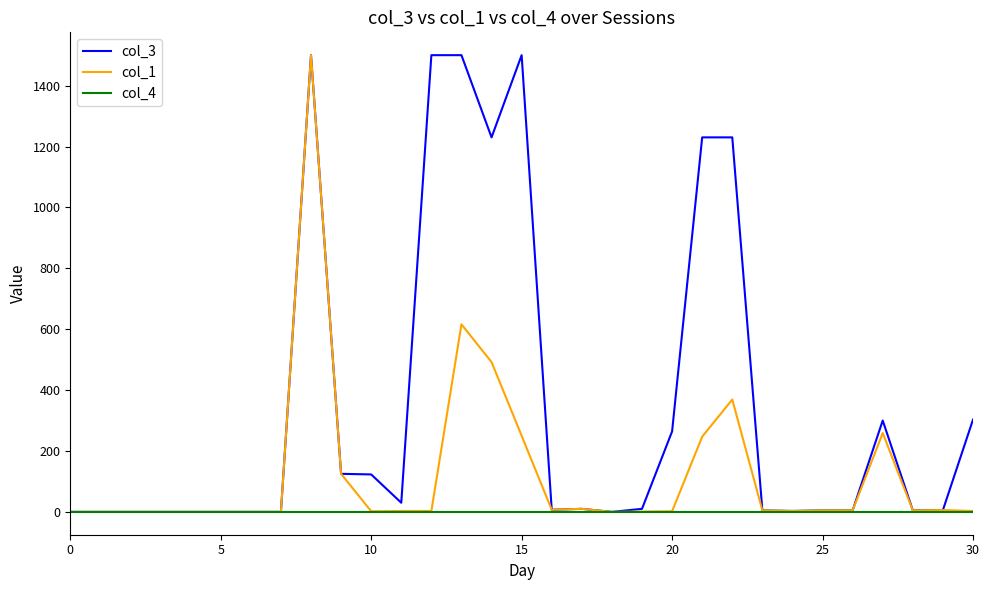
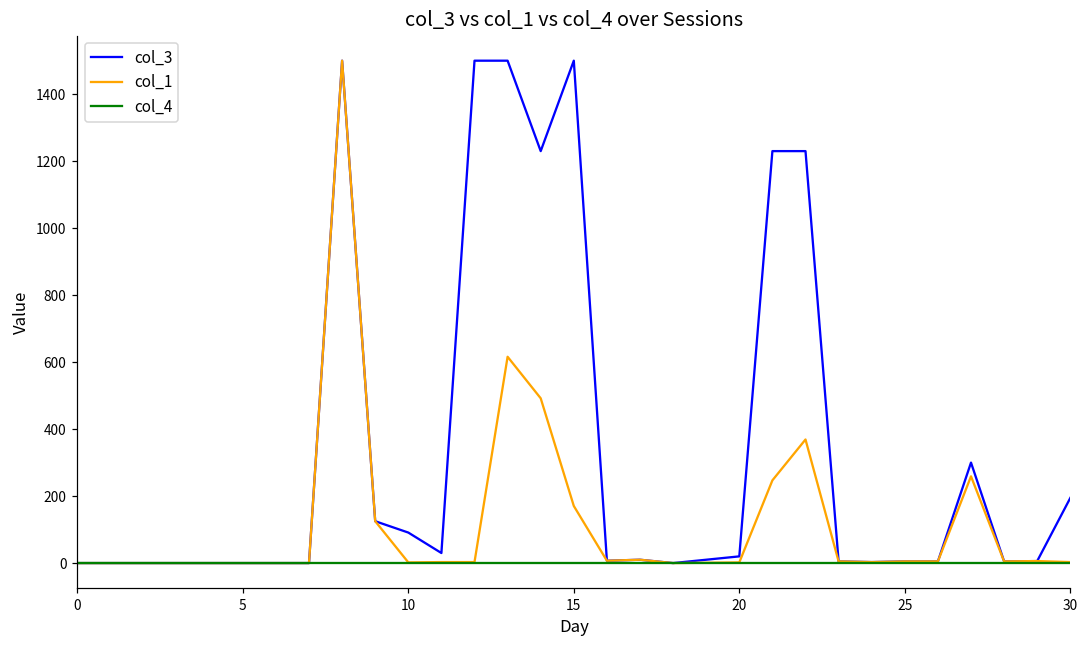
col_3, 10: 120 -> 90
col_1, 15: 250 -> 170
col_3, 20: 260 -> 20
col_3, 30: 300 -> 190
